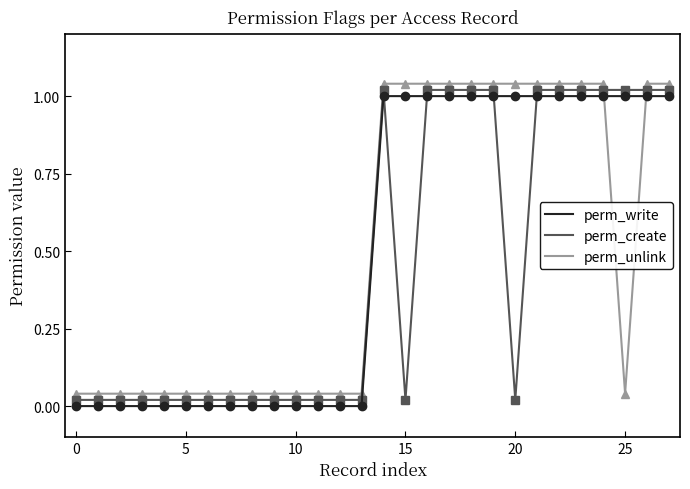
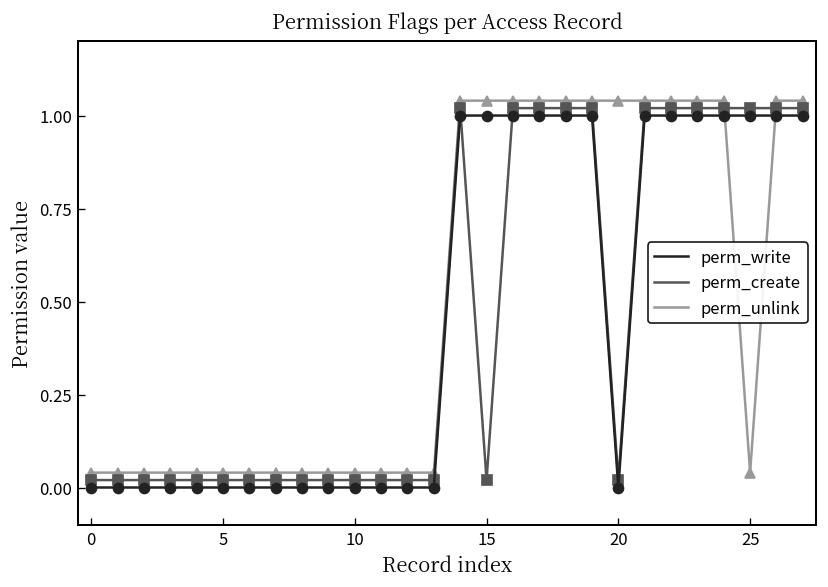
perm_write, 20: 1 -> 0
